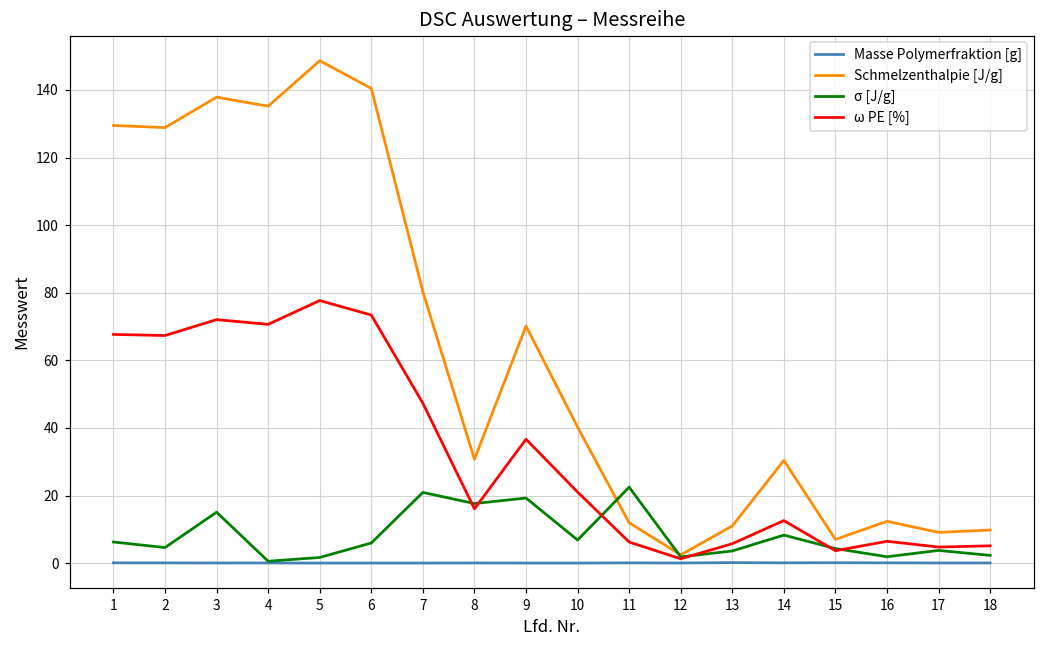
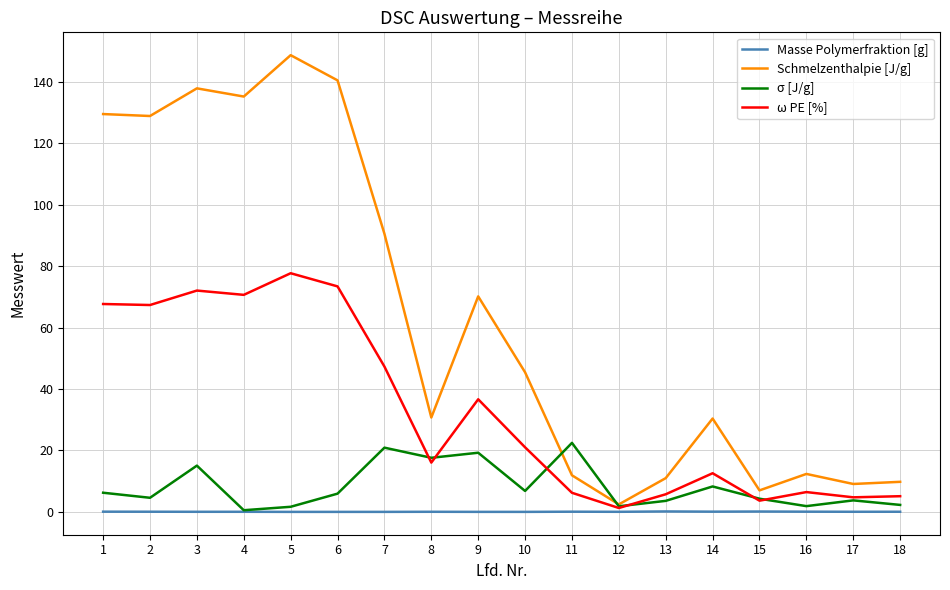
Schmelzenthalpie [J/g], 7: 80 -> 91
Schmelzenthalpie [J/g], 10: 40 -> 45
